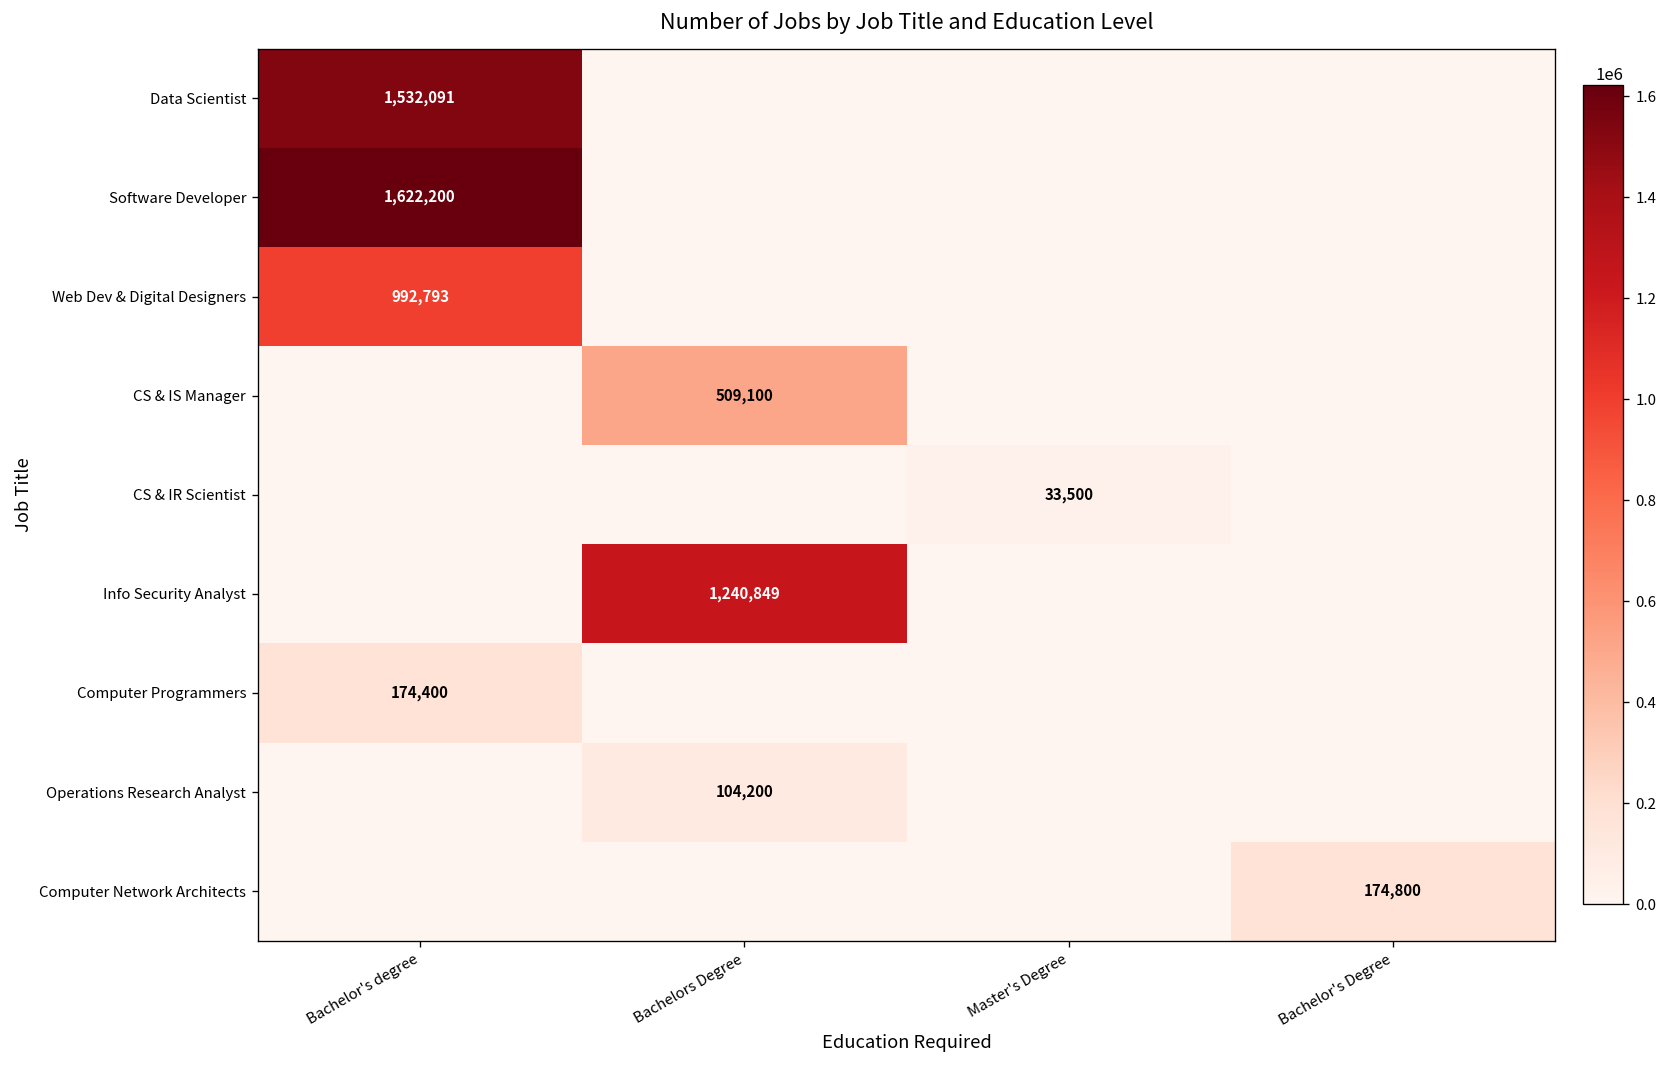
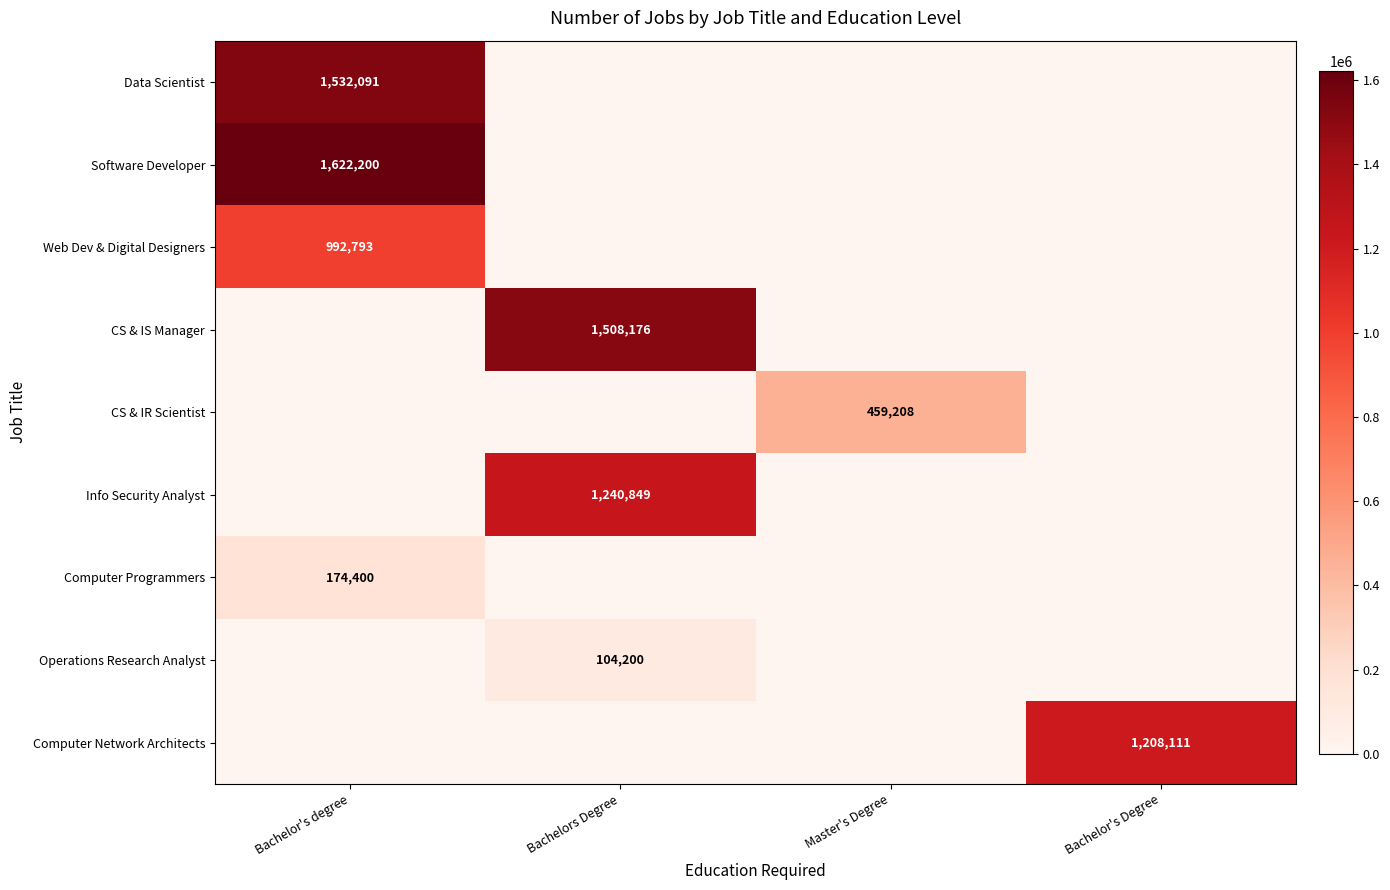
CS & IS Manager, Bachelors Degree: 509,100 -> 1,508,176
CS & IR Scientist, Master's Degree: 33,500 -> 459,208
Computer Network Architects, Bachelor's Degree: 174,800 -> 1,208,111
